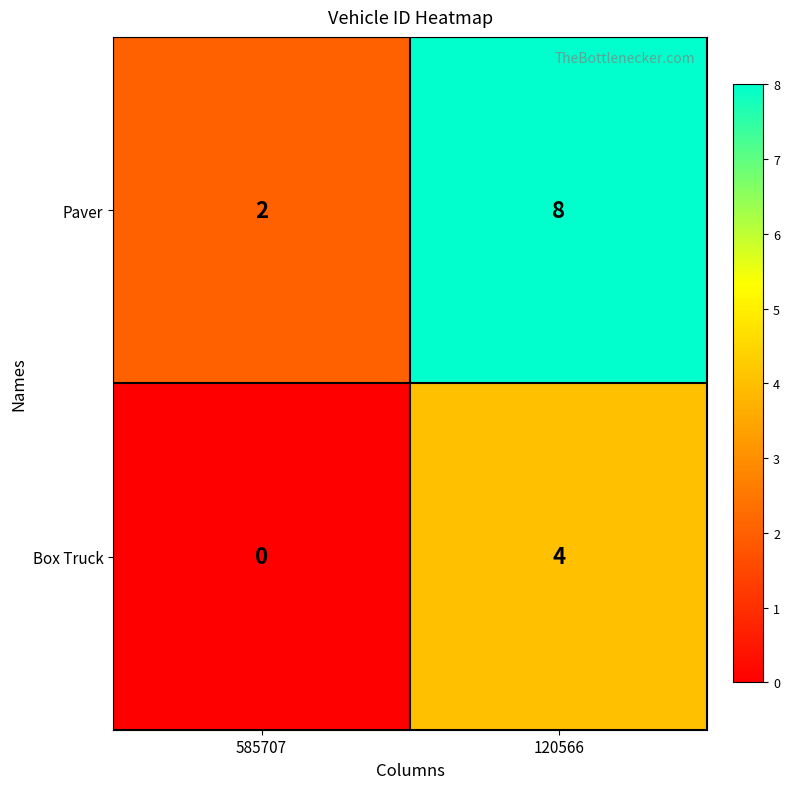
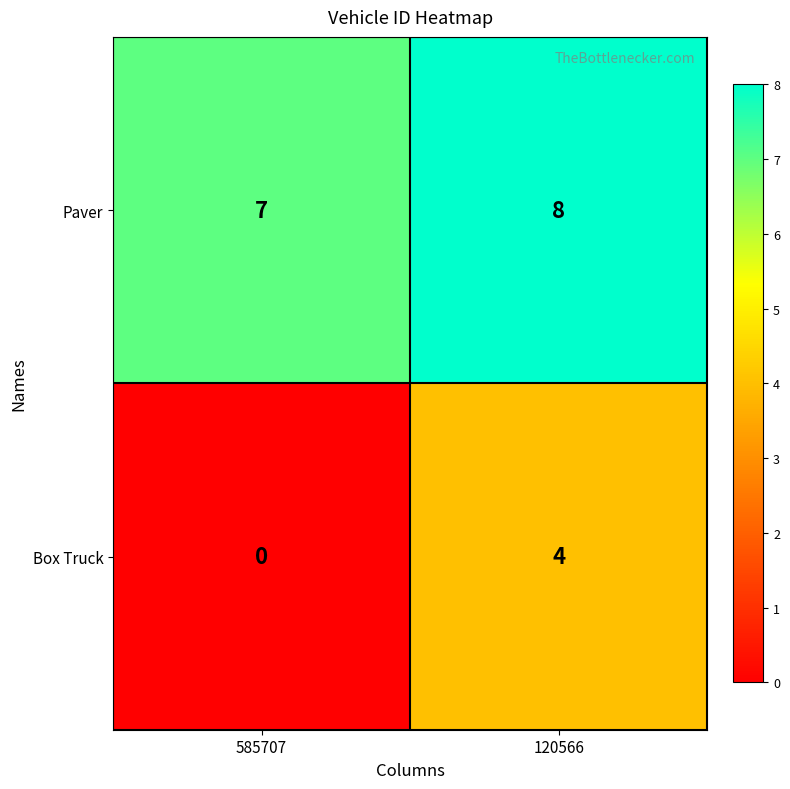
Paver, 585707: 2 -> 7
